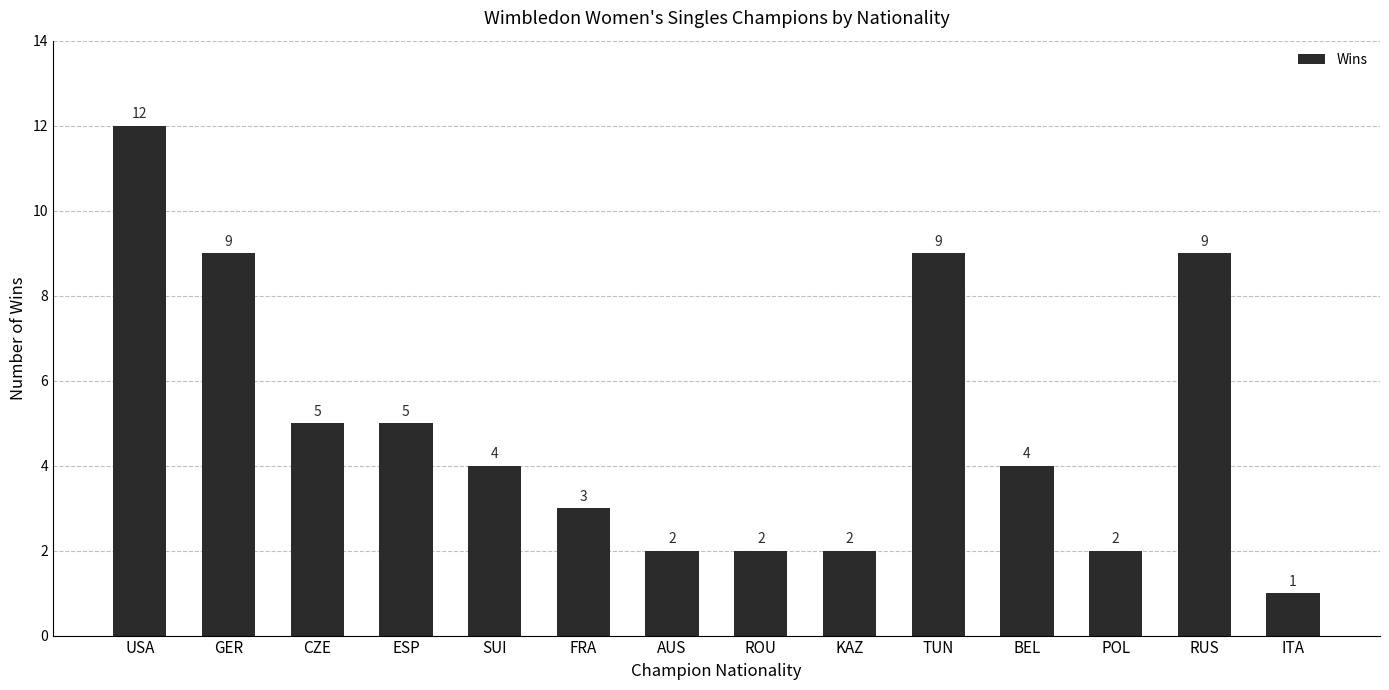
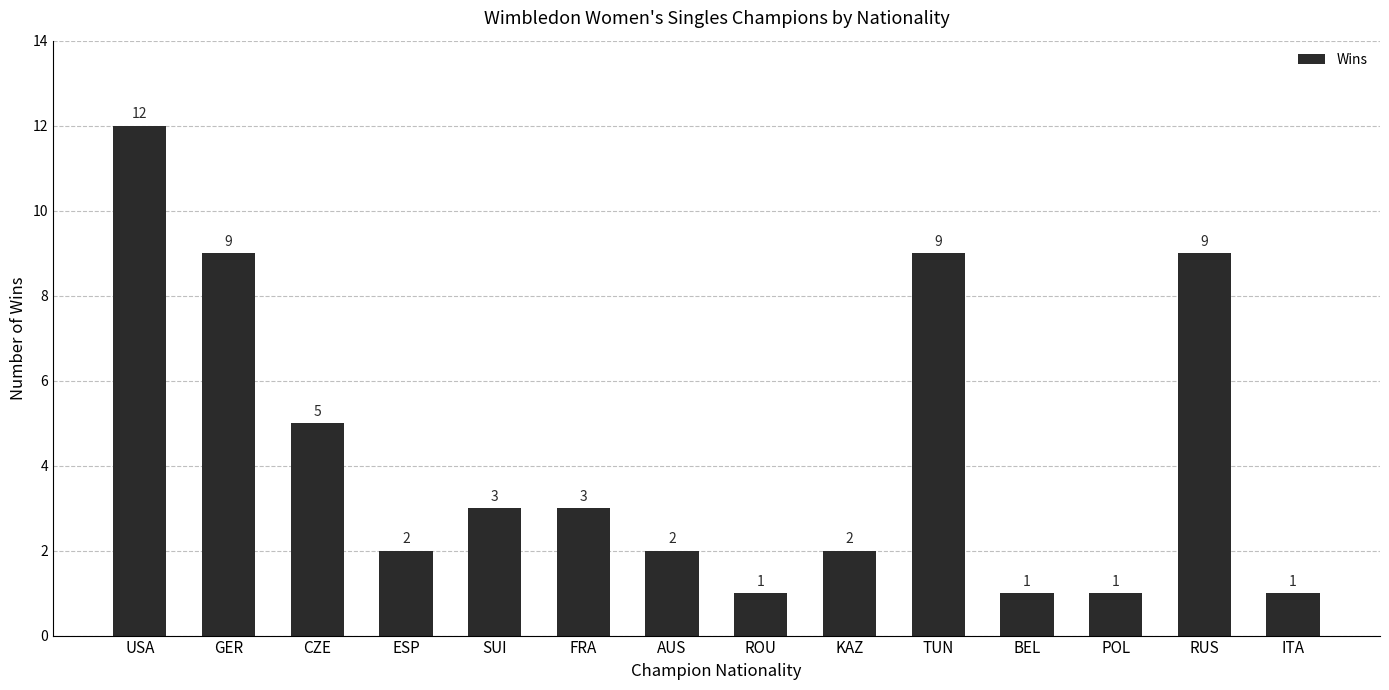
ESP: 5 -> 2
SUI: 4 -> 3
ROU: 2 -> 1
BEL: 4 -> 1
POL: 2 -> 1
